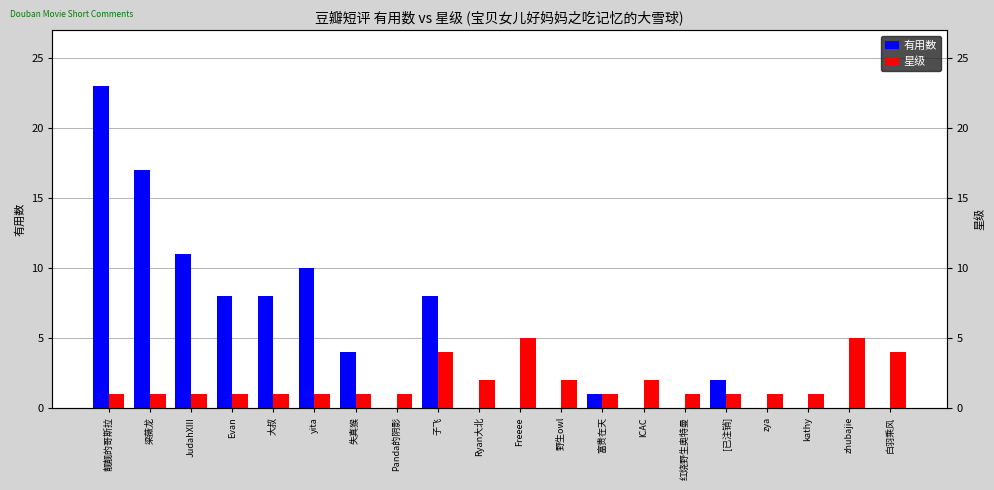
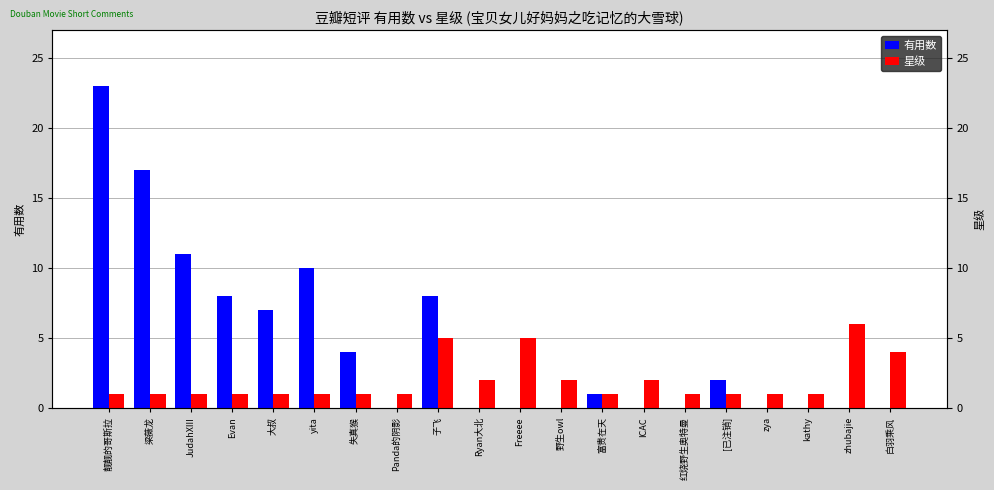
有用数, 大叔: 8 -> 7
星级, 子飞: 4 -> 5
星级, zhubajie: 5 -> 6
